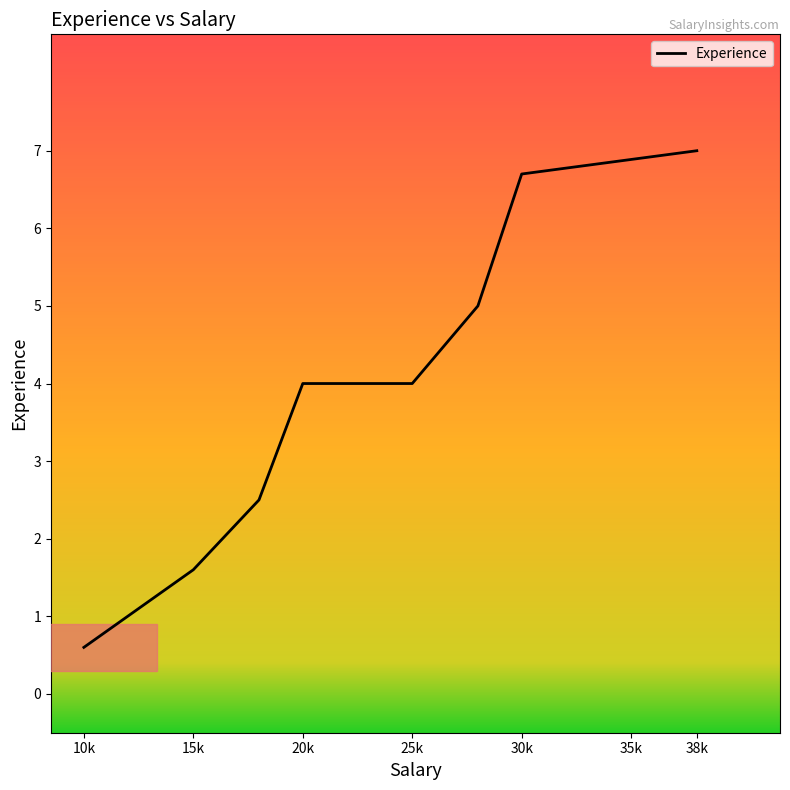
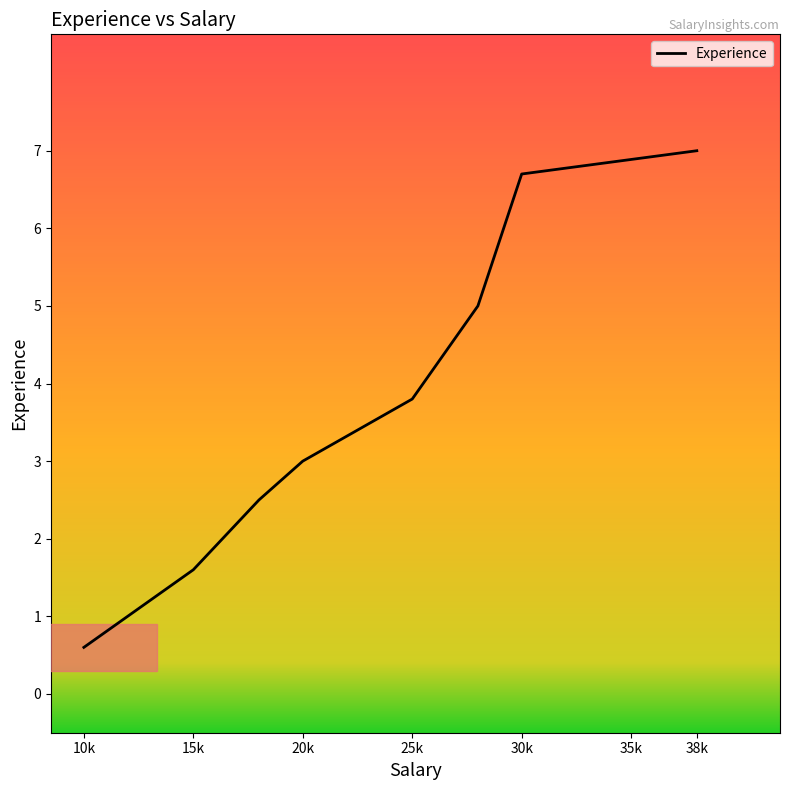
20k: 4 -> 3
25k: 4.0 -> 3.8
